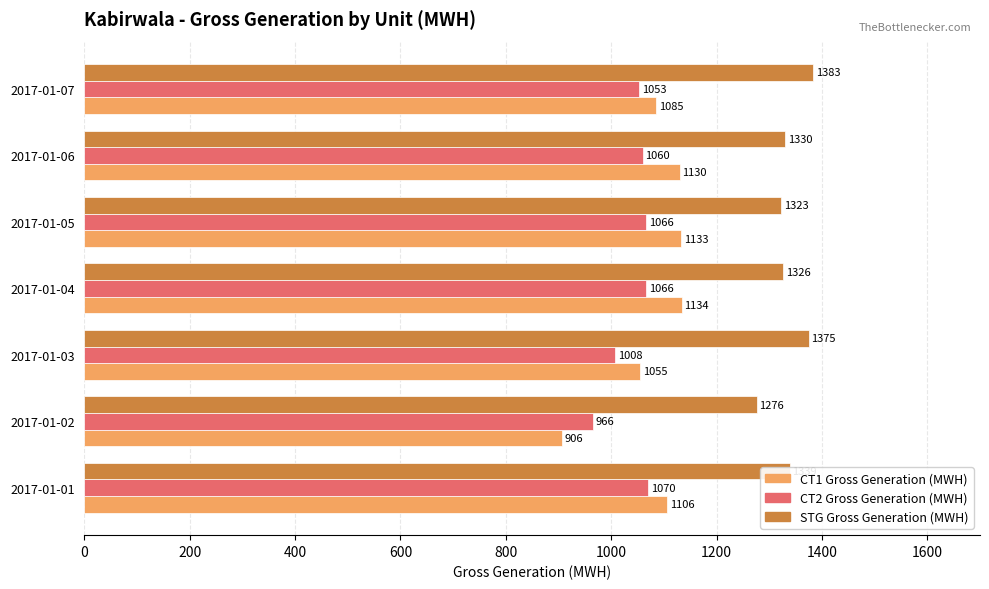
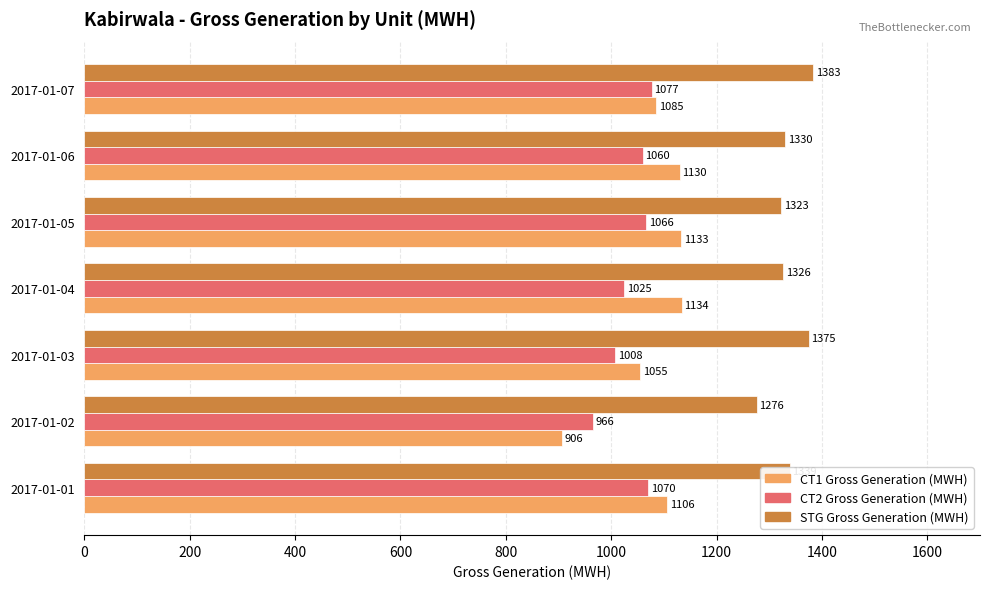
CT2 Gross Generation (MWH), 2017-01-07: 1053 -> 1077
CT2 Gross Generation (MWH), 2017-01-04: 1066 -> 1025
